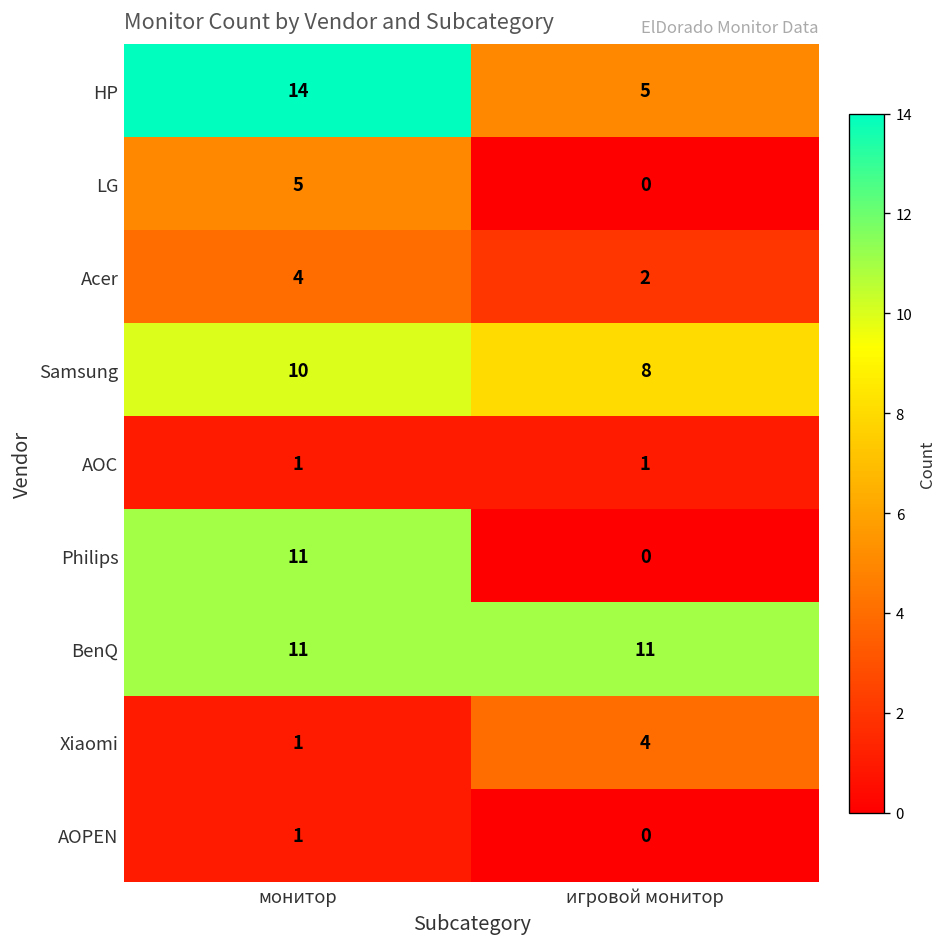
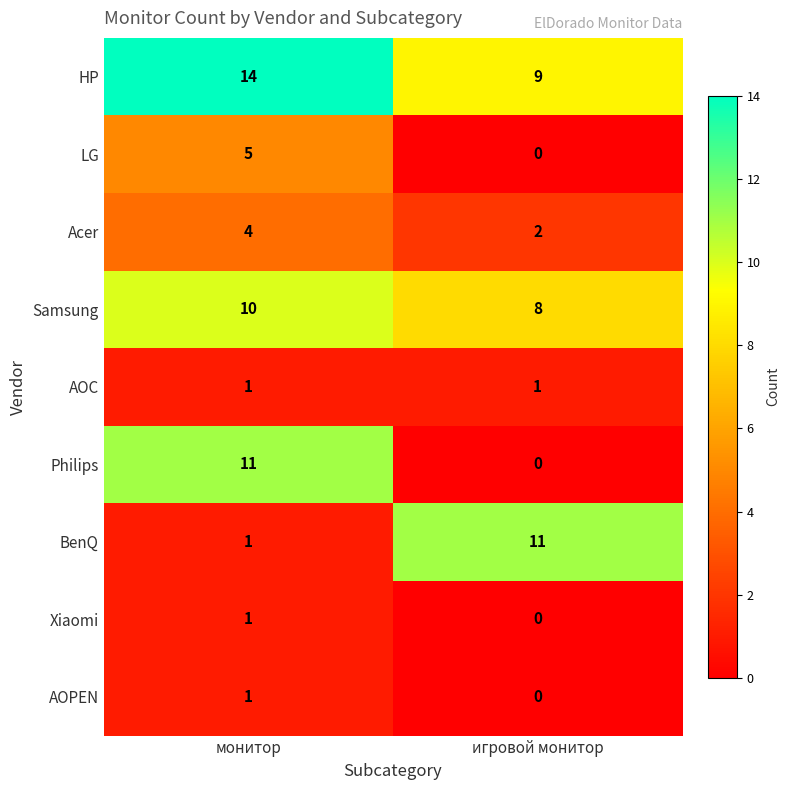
HP, игровой монитор: 5 -> 9
BenQ, монитор: 11 -> 1
Xiaomi, игровой монитор: 4 -> 0
